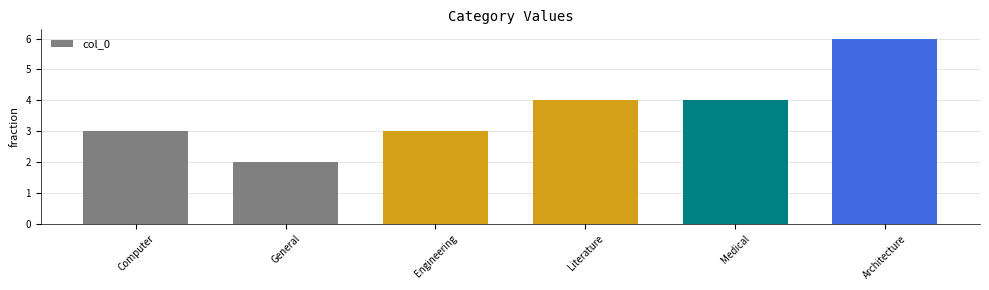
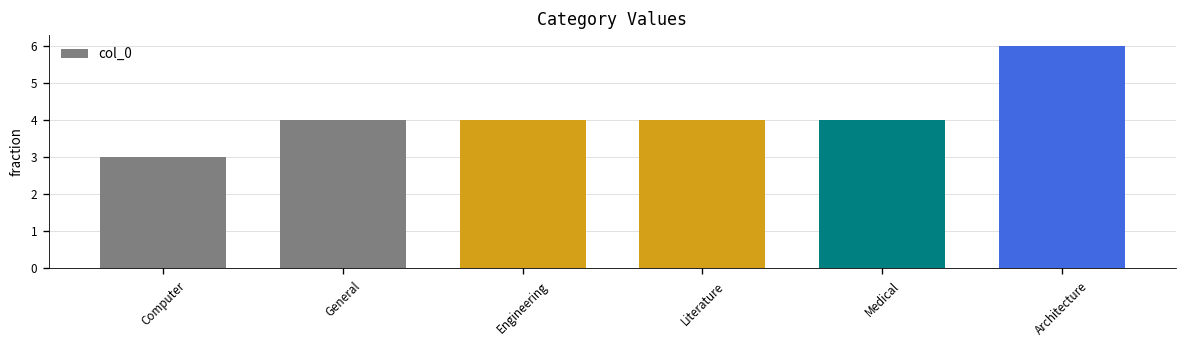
General: 2 -> 4
Engineering: 3 -> 4
